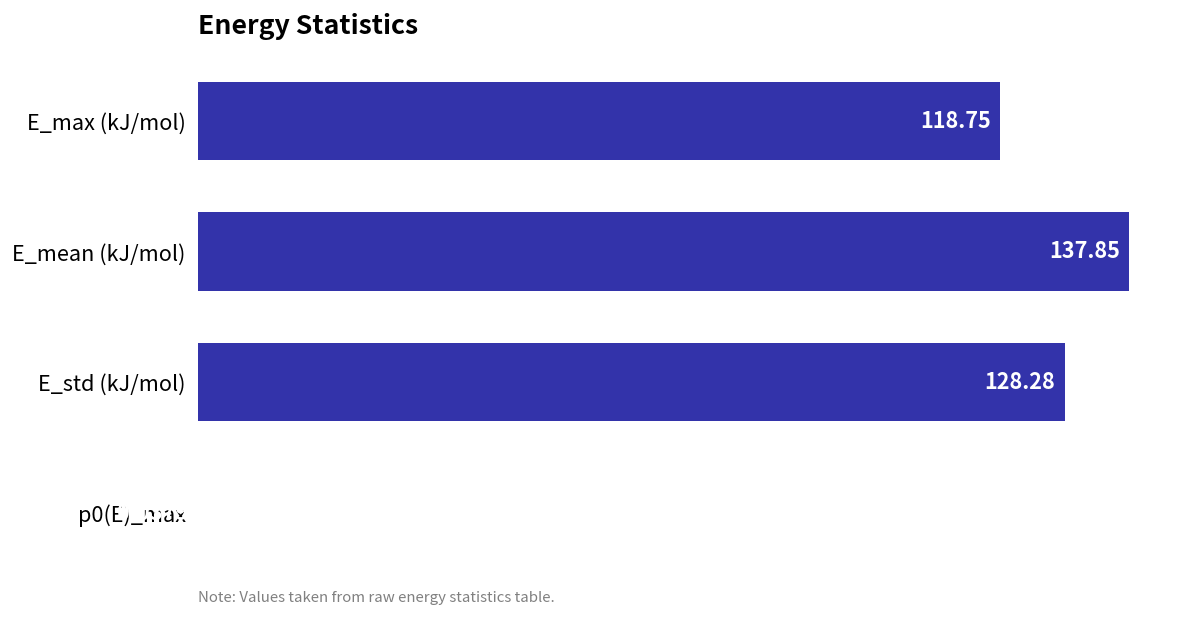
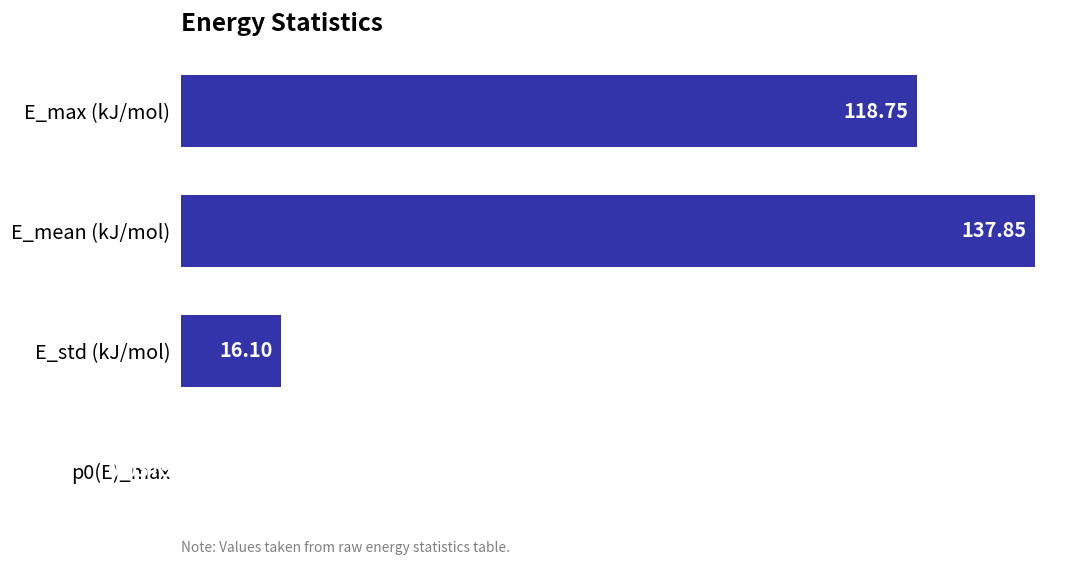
E_std (kJ/mol): 128.28 -> 16.10
